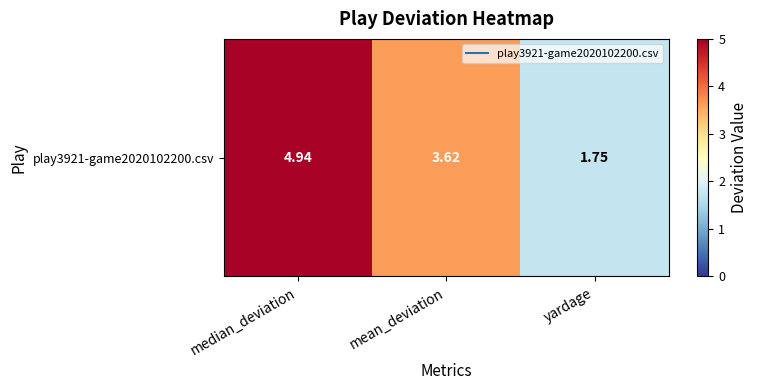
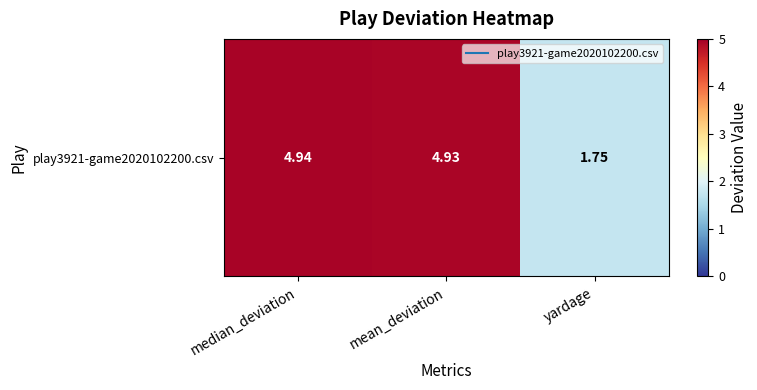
play3921-game2020102200.csv, mean_deviation: 3.62 -> 4.93
